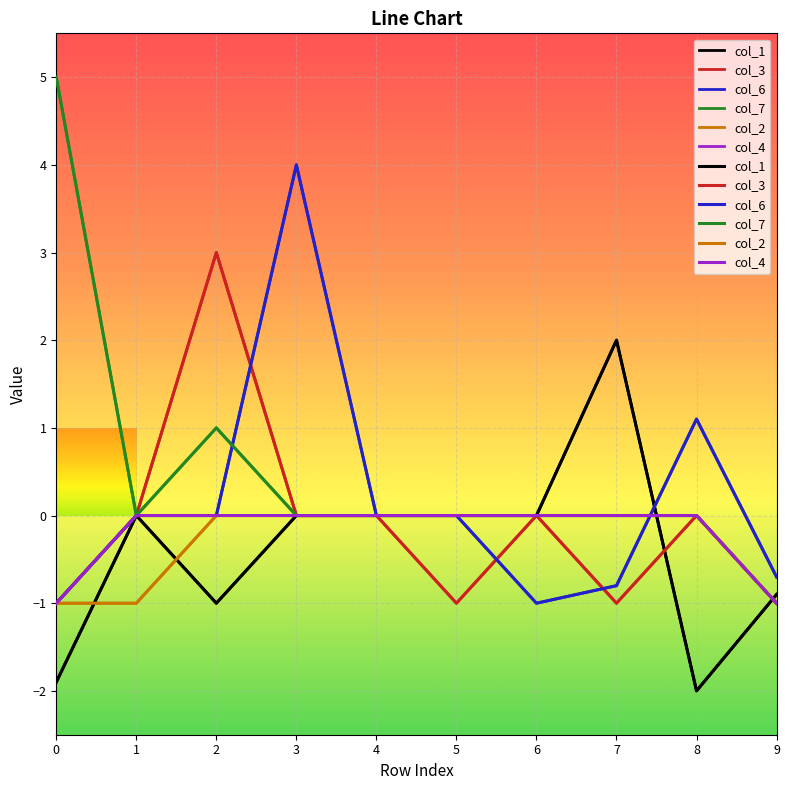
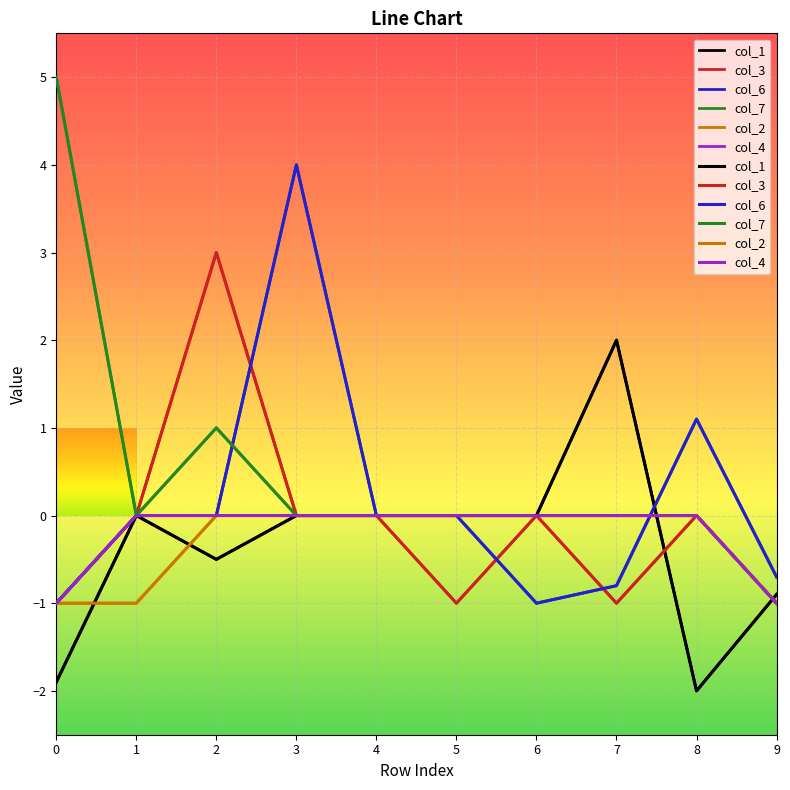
col_1, 2: -1.0 -> -0.5
